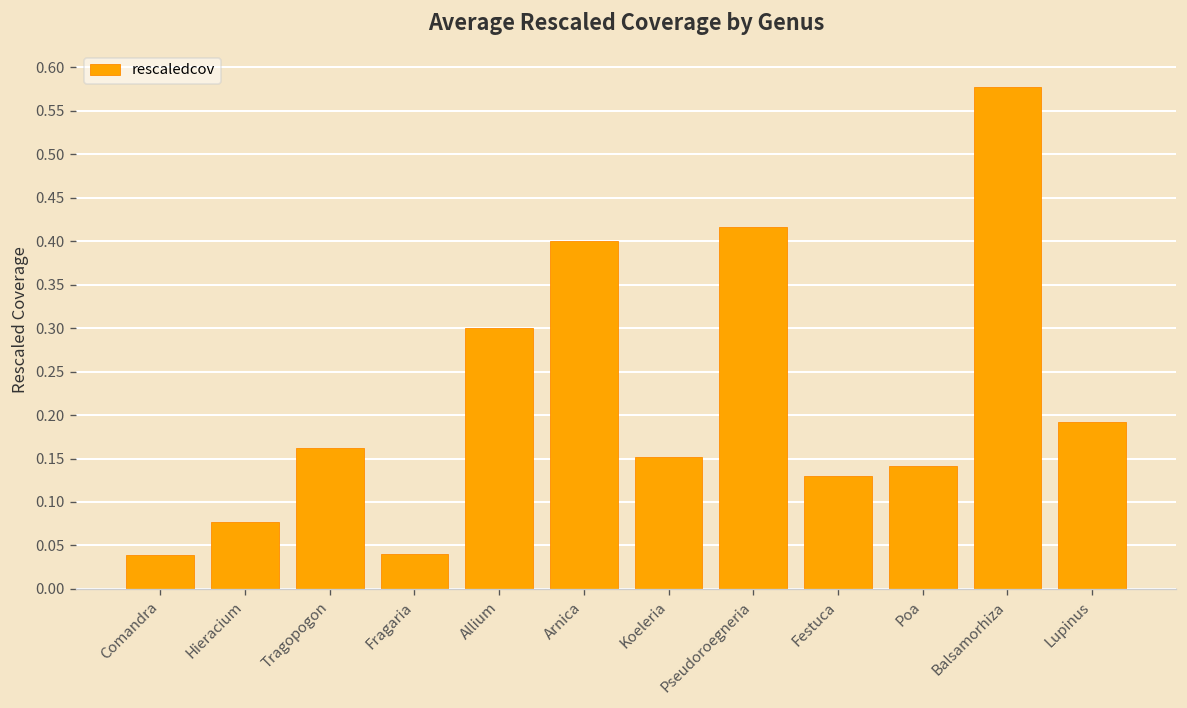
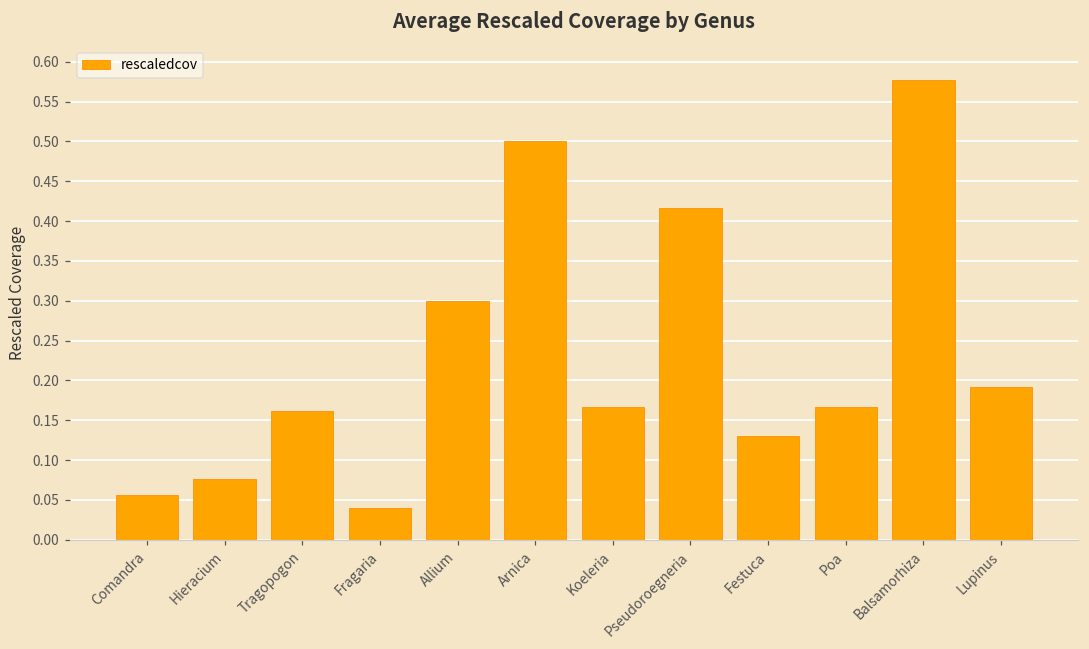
Comandra: 0.04 -> 0.06
Arnica: 0.4 -> 0.5
Koeleria: 0.15 -> 0.17
Poa: 0.14 -> 0.17
